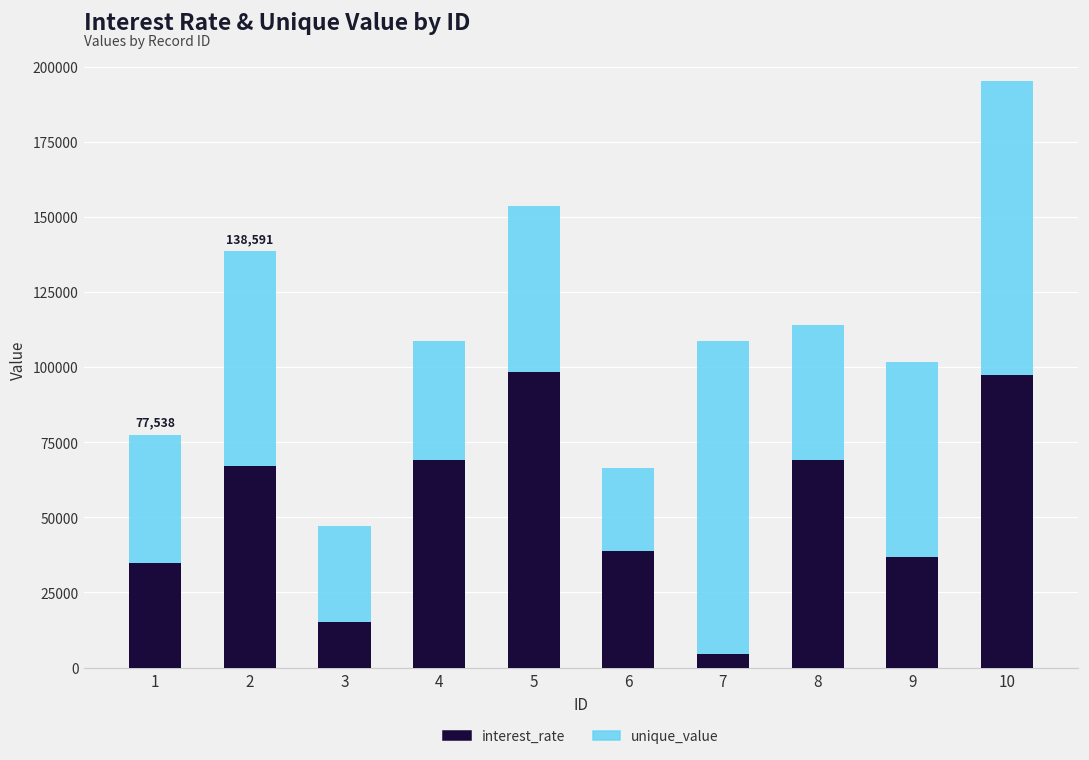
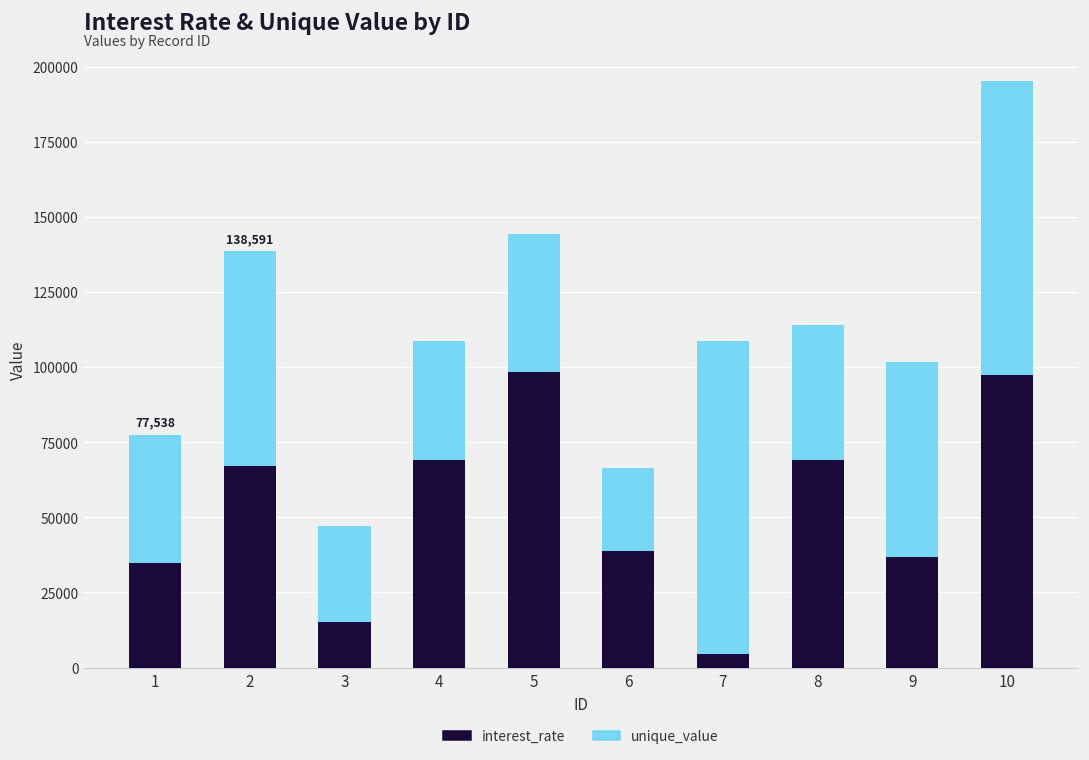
unique_value, 5: 56000 -> 46000
